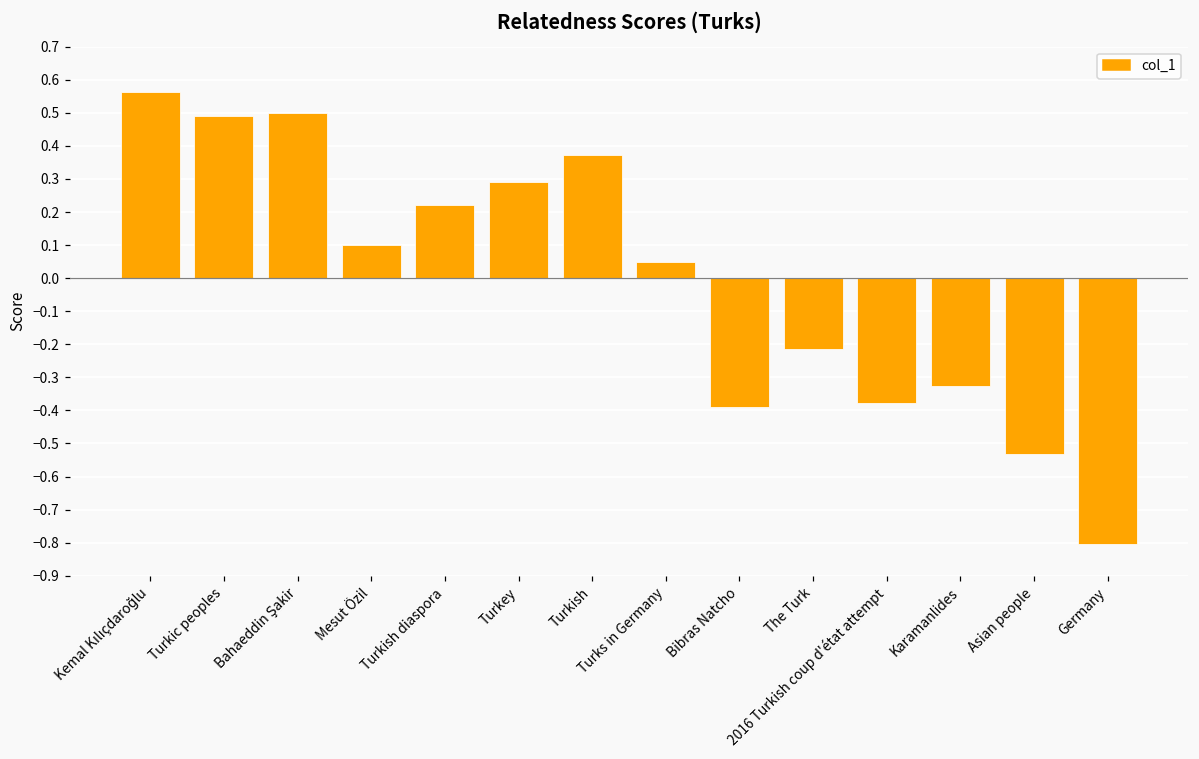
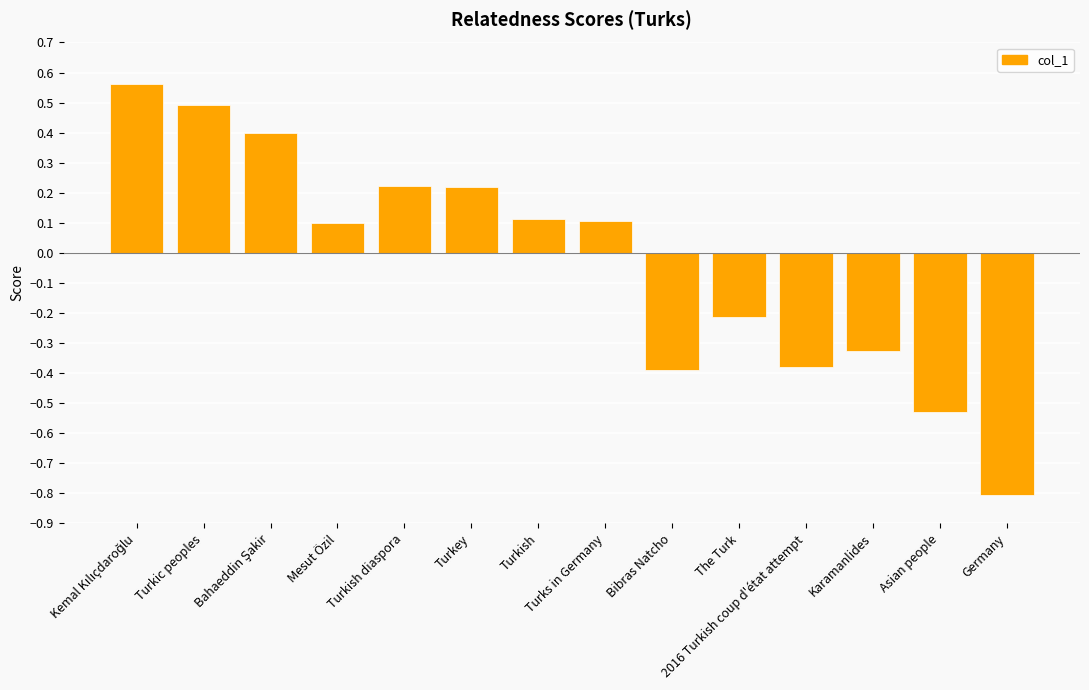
Bahaeddin Şakir: 0.5 -> 0.4
Turkey: 0.29 -> 0.22
Turkish: 0.37 -> 0.11
Turks in Germany: 0.05 -> 0.11
